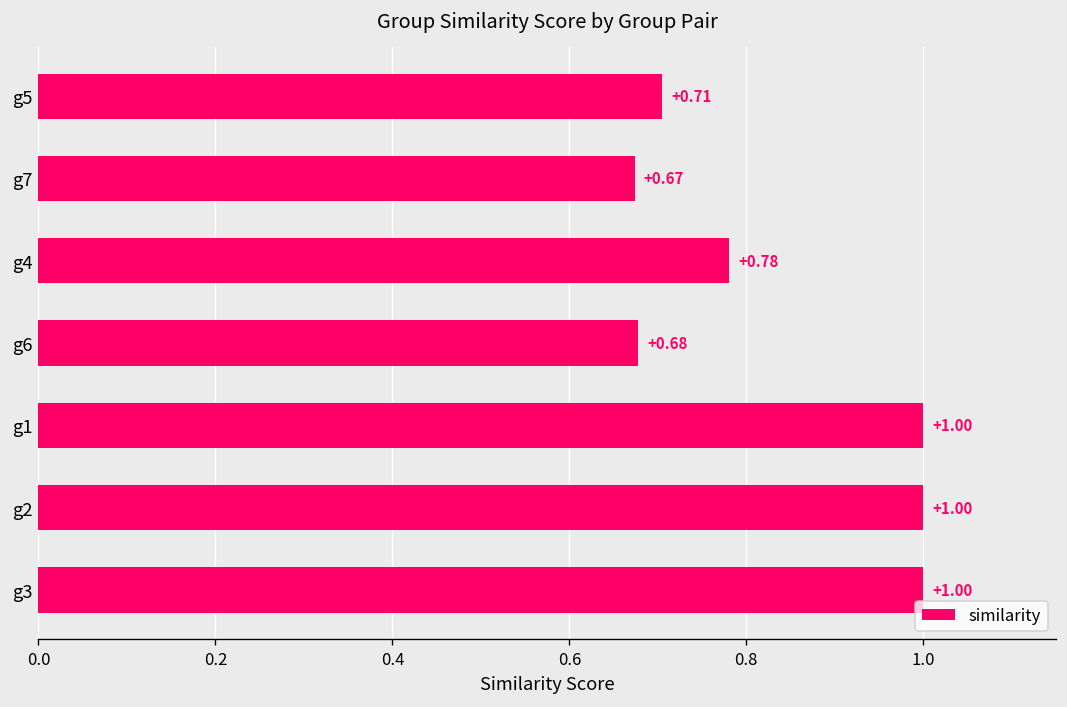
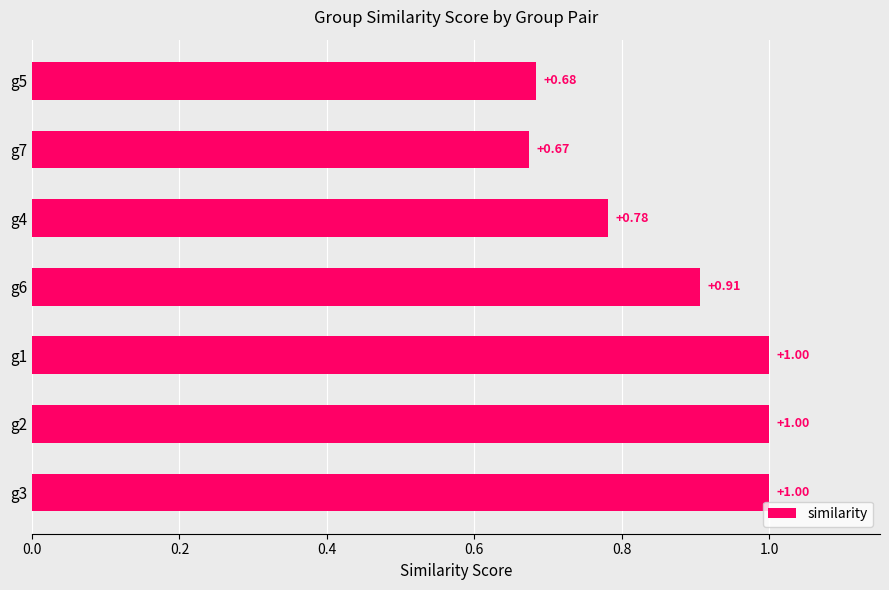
g5: +0.71 -> +0.68
g6: +0.68 -> +0.91
